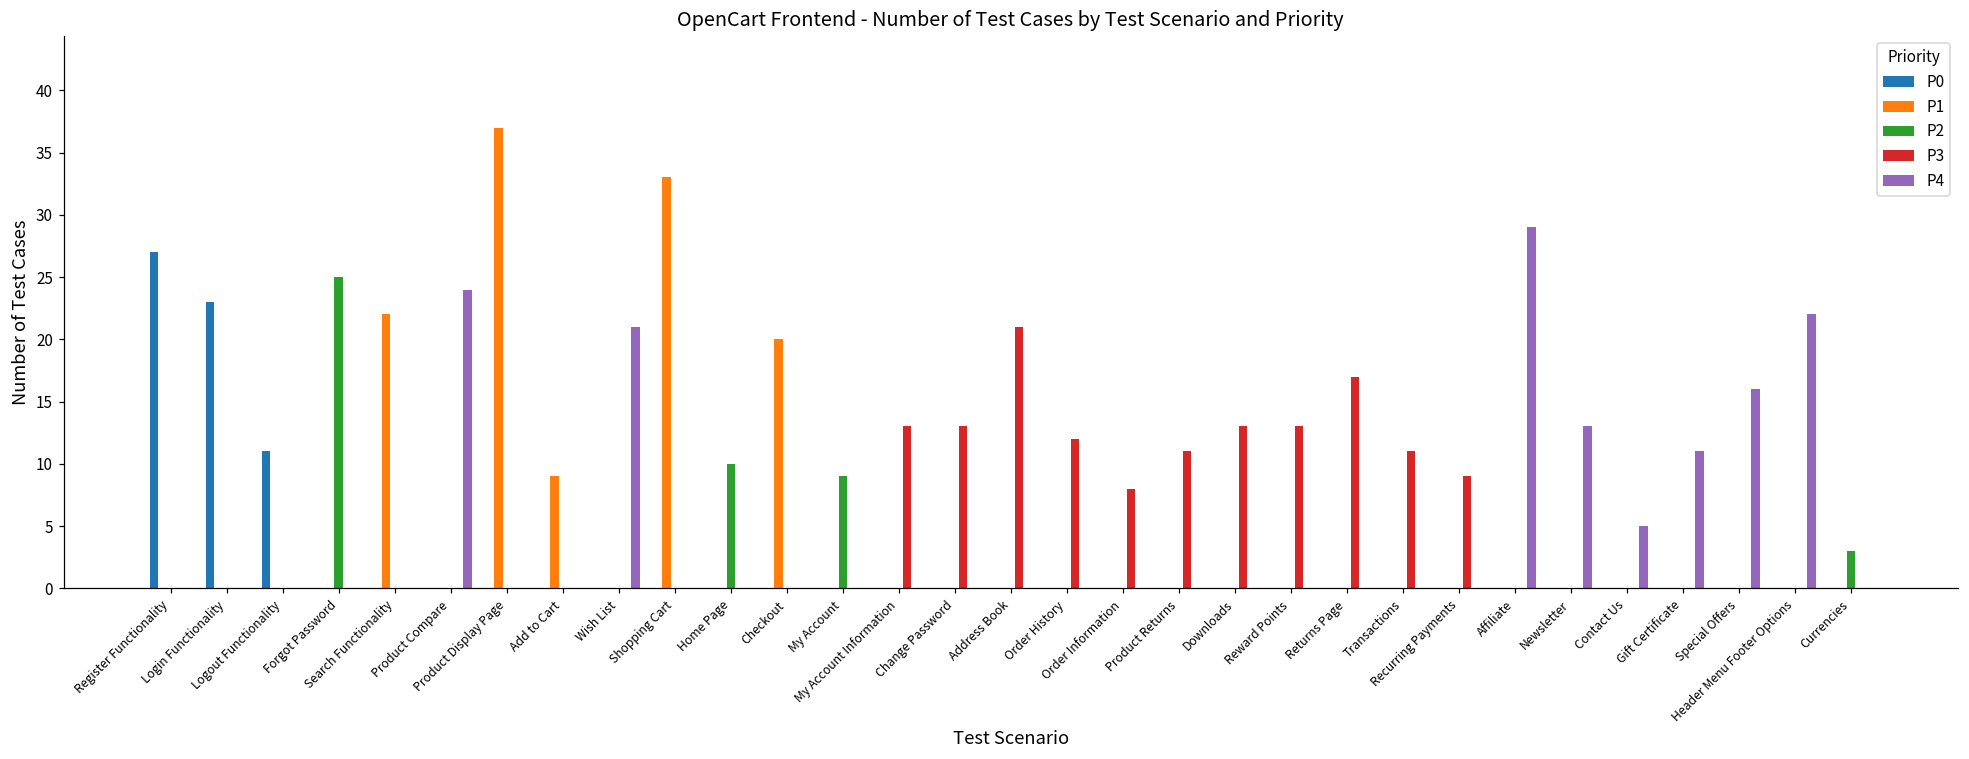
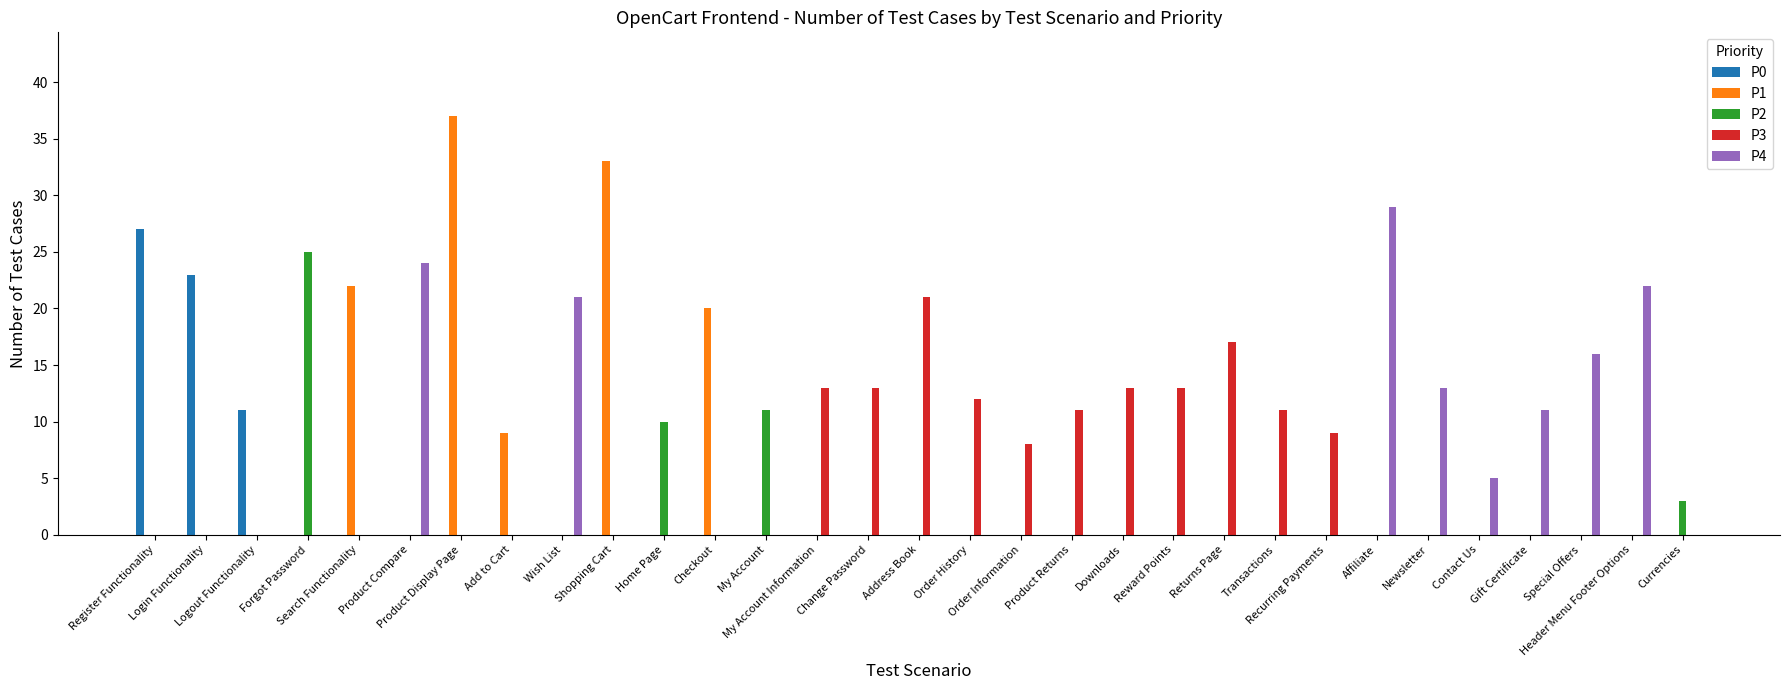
P2, My Account: 9 -> 11
